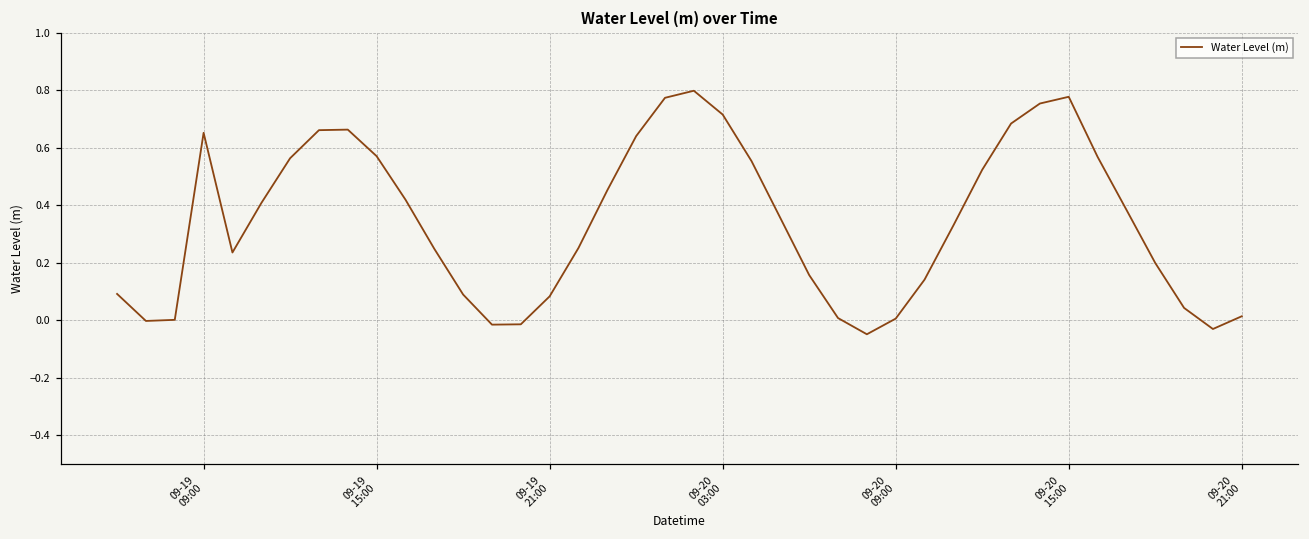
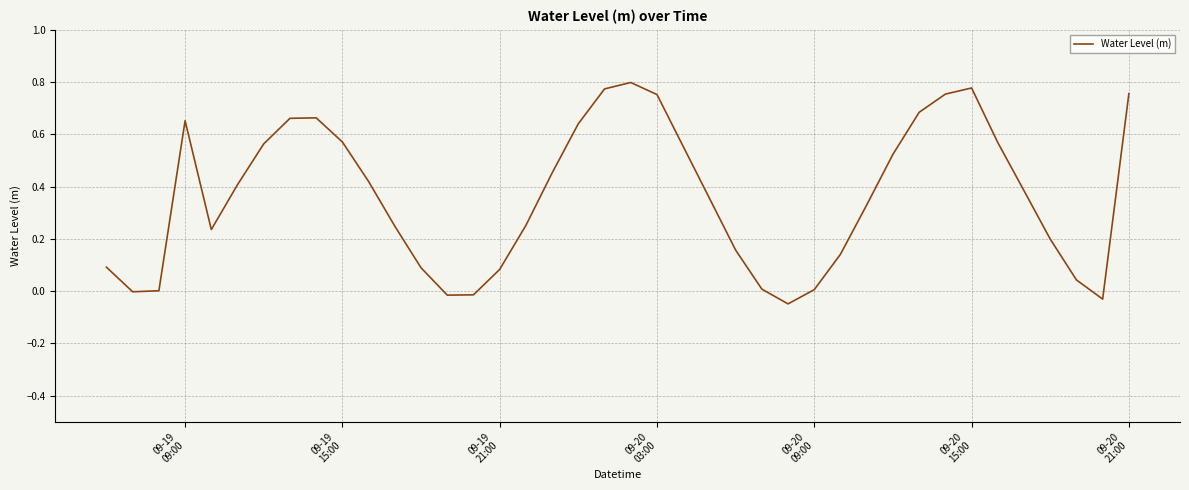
09-20 03:00: 0.72 -> 0.75
09-20 21:00: 0.01 -> 0.76
